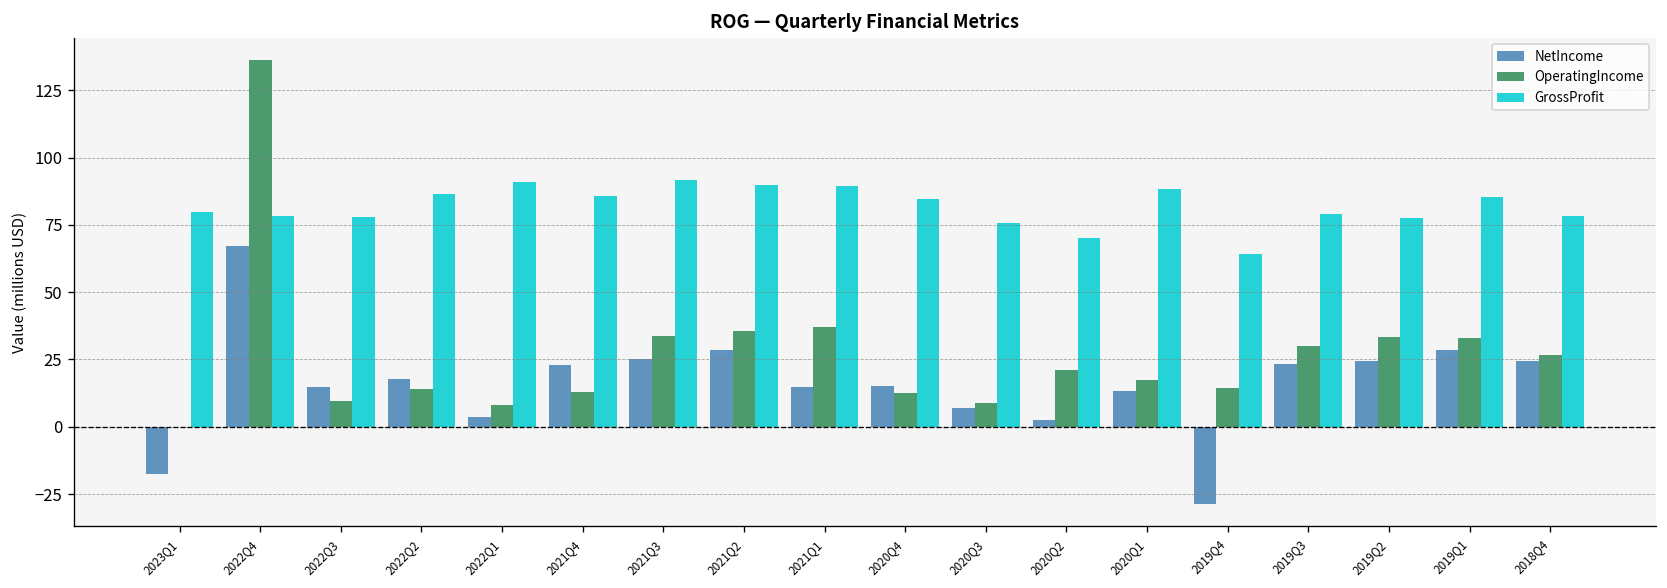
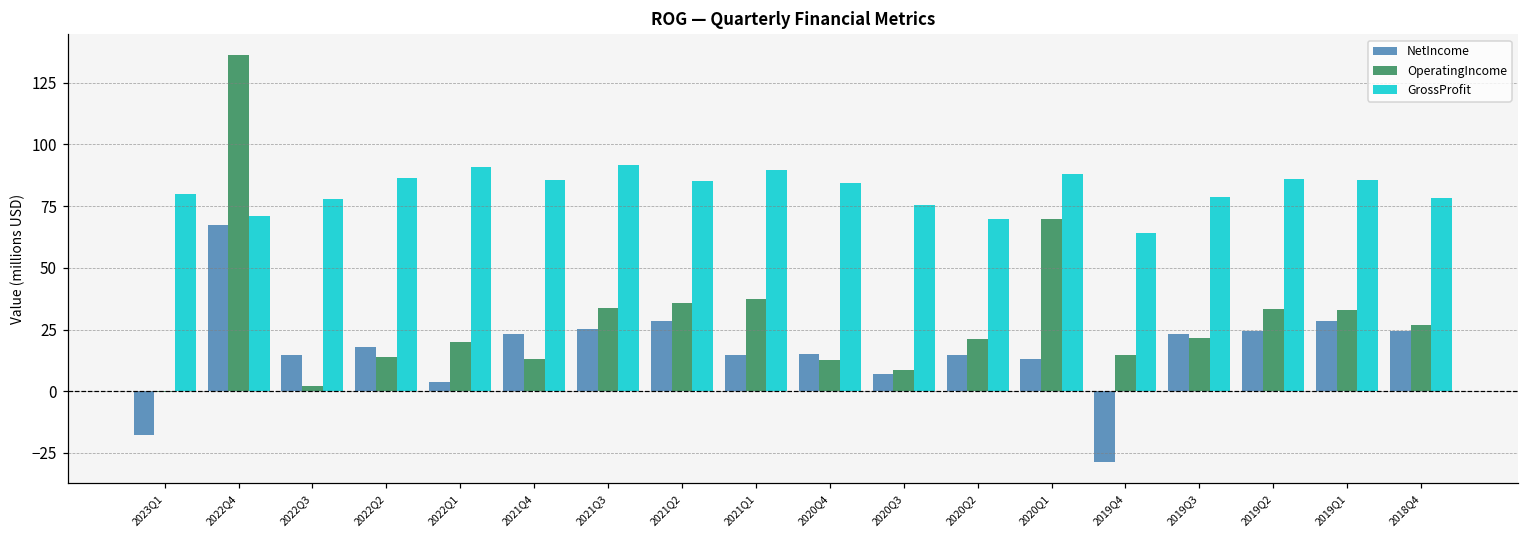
GrossProfit, 2022Q4: 78 -> 71
OperatingIncome, 2022Q3: 10 -> 2
OperatingIncome, 2022Q1: 8 -> 20
GrossProfit, 2021Q2: 90 -> 85
NetIncome, 2020Q2: 3 -> 15
OperatingIncome, 2020Q1: 17 -> 70
OperatingIncome, 2019Q3: 30 -> 21
GrossProfit, 2019Q2: 78 -> 86
